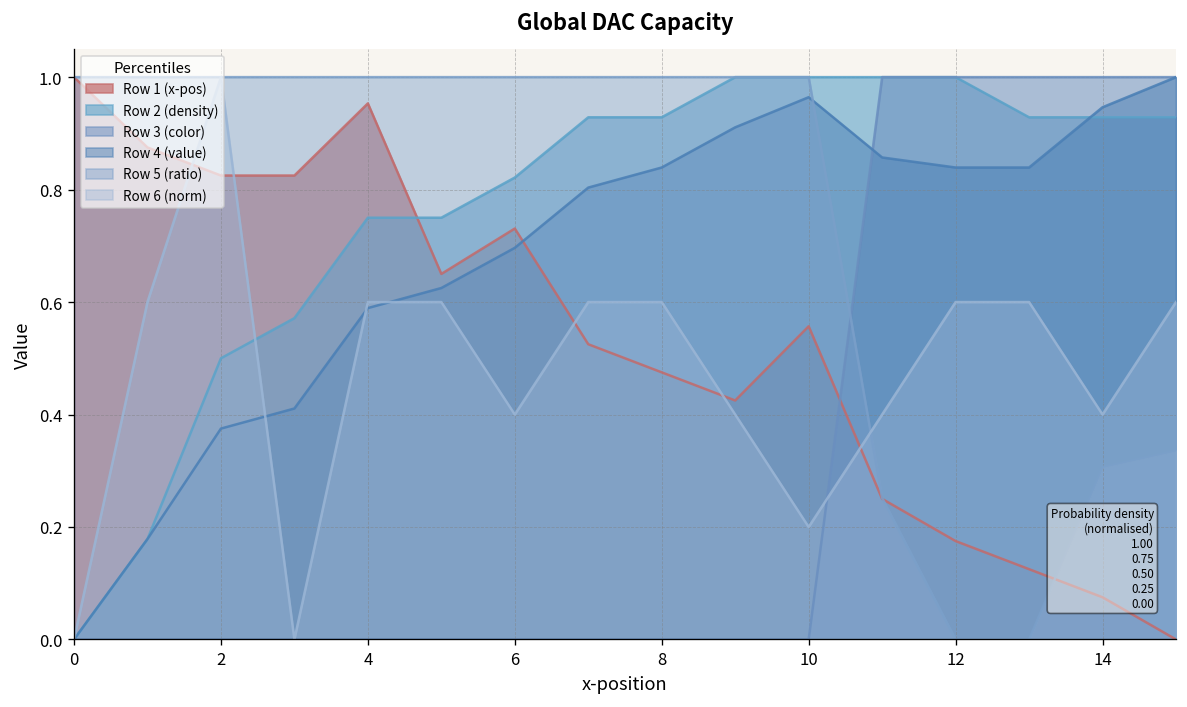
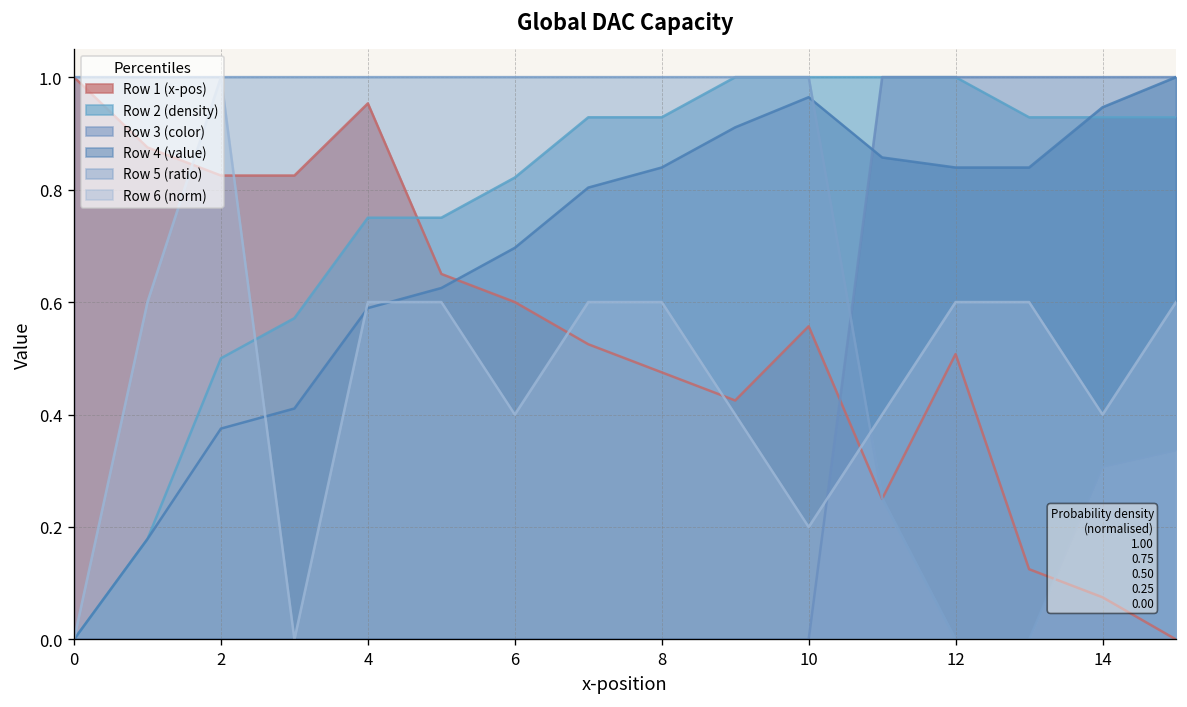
Row 1 (x-pos), 6: 0.73 -> 0.60
Row 1 (x-pos), 12: 0.17 -> 0.51
